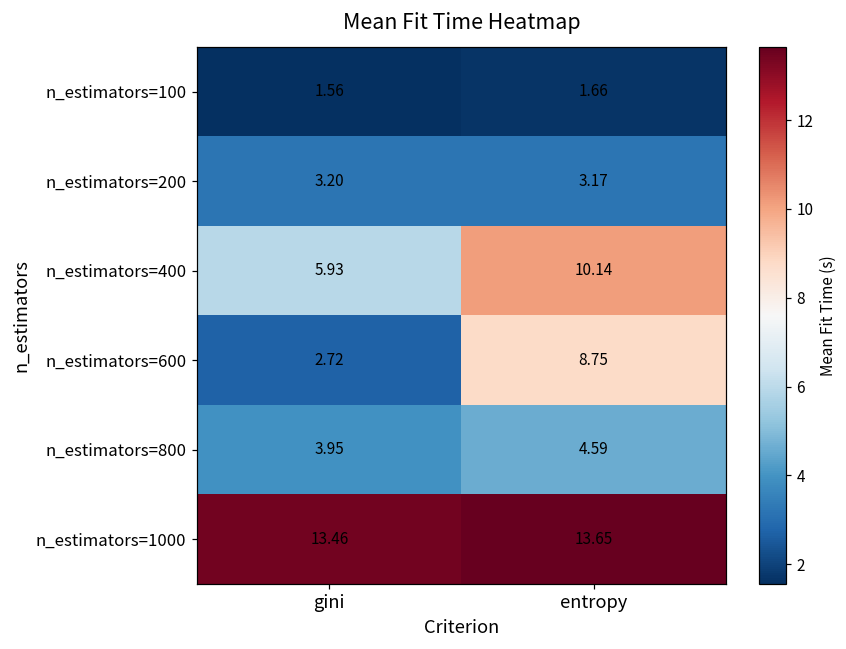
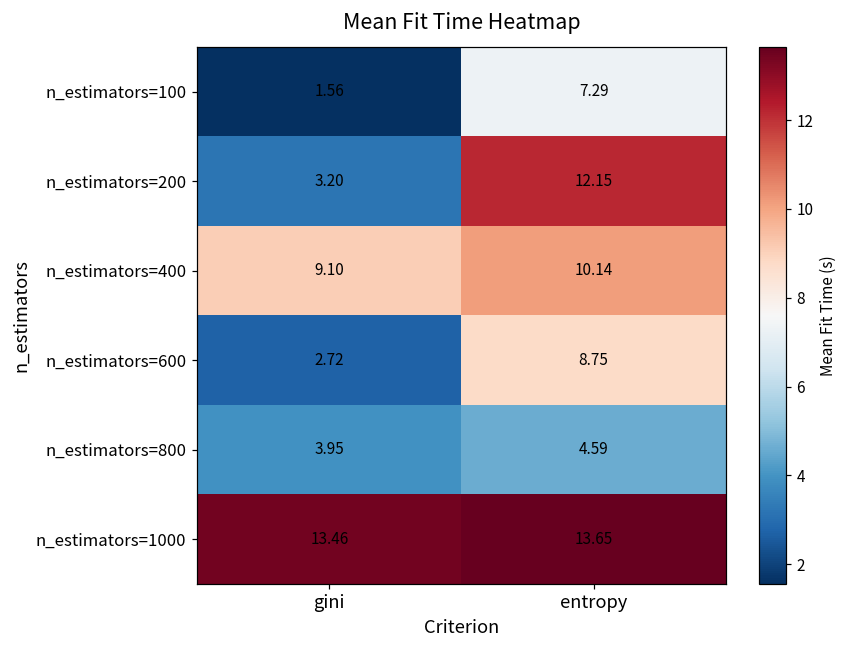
n_estimators=100, entropy: 1.66 -> 7.29
n_estimators=200, entropy: 3.17 -> 12.15
n_estimators=400, gini: 5.93 -> 9.10
